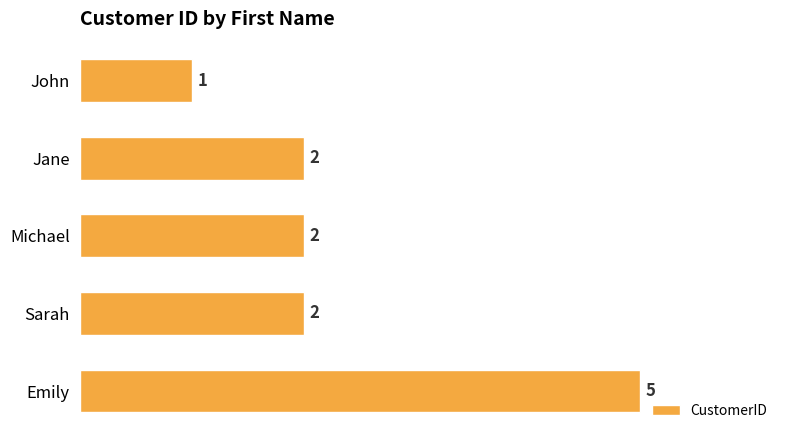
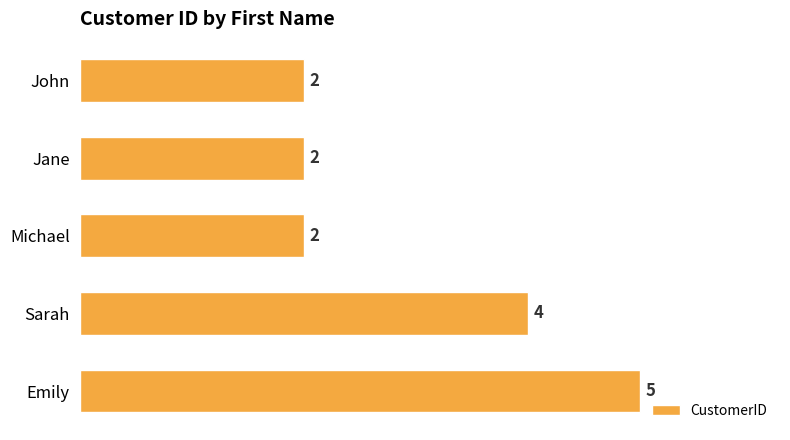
John: 1 -> 2
Sarah: 2 -> 4
